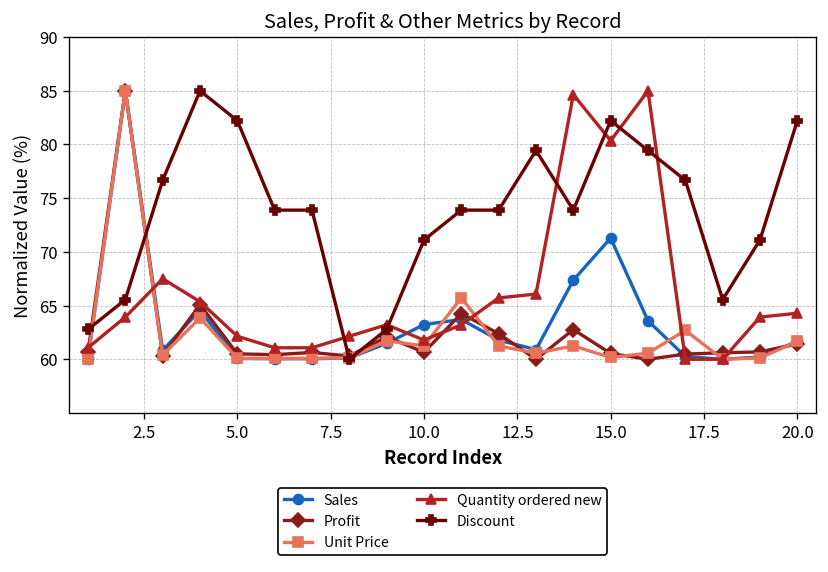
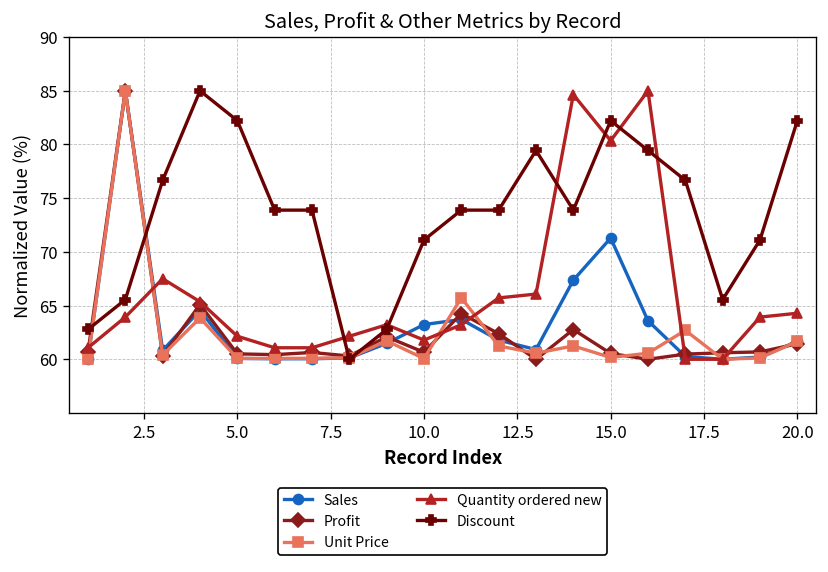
Unit Price, 10.0: 61 -> 60
